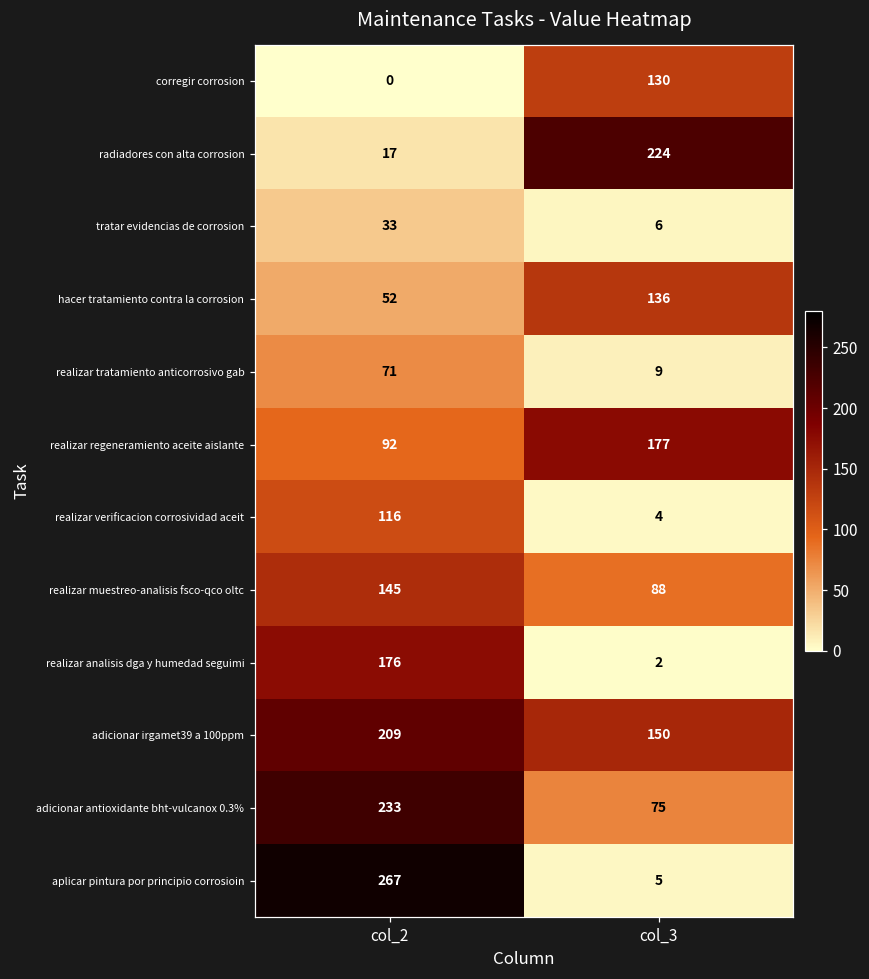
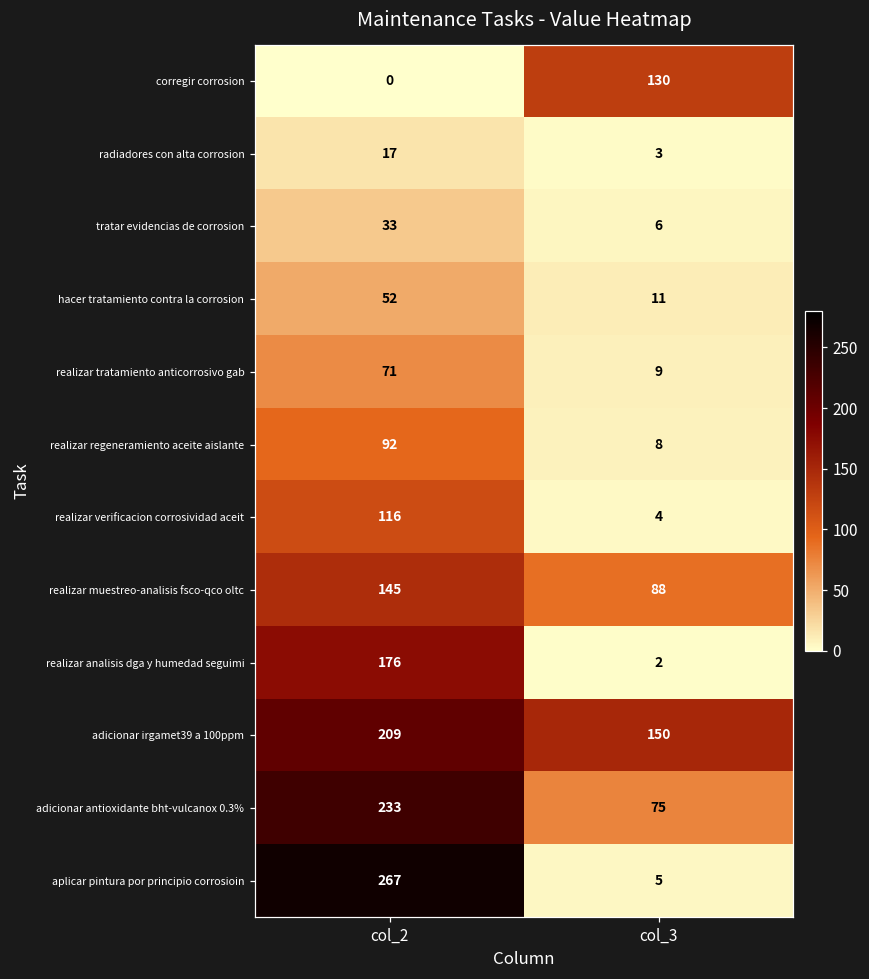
radiadores con alta corrosion, col_3: 224 -> 3
hacer tratamiento contra la corrosion, col_3: 136 -> 11
realizar regeneramiento aceite aislante, col_3: 177 -> 8
